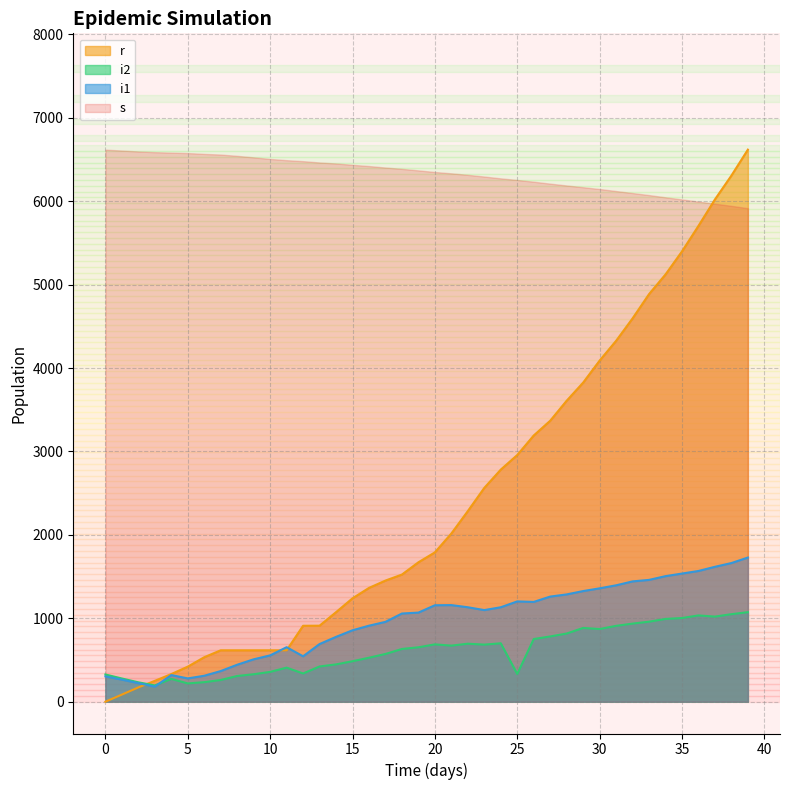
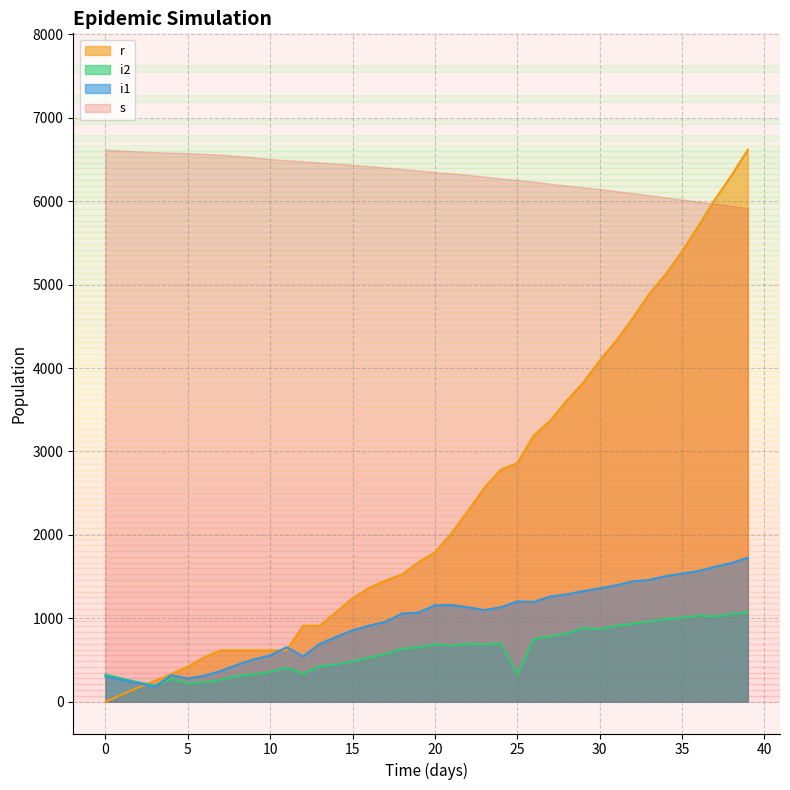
r, 25: 3000 -> 2900
